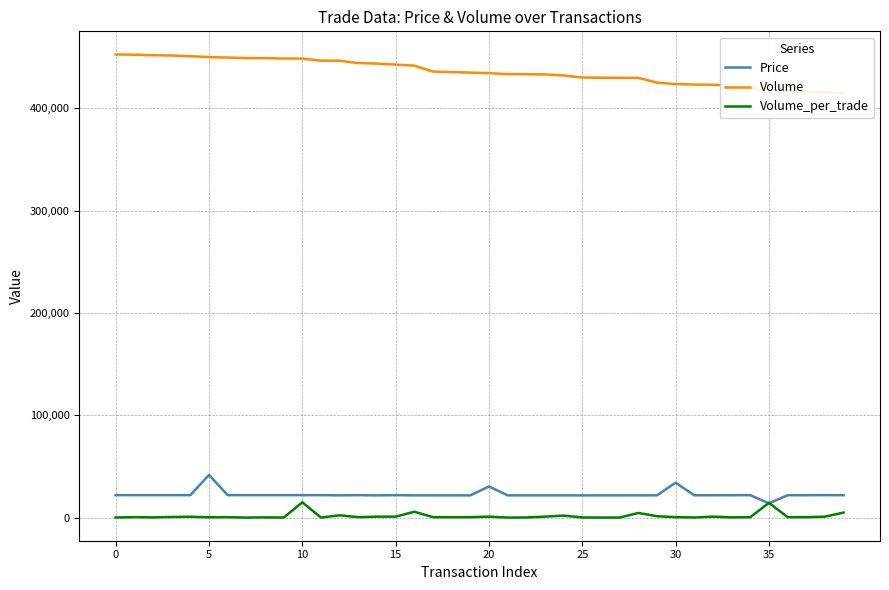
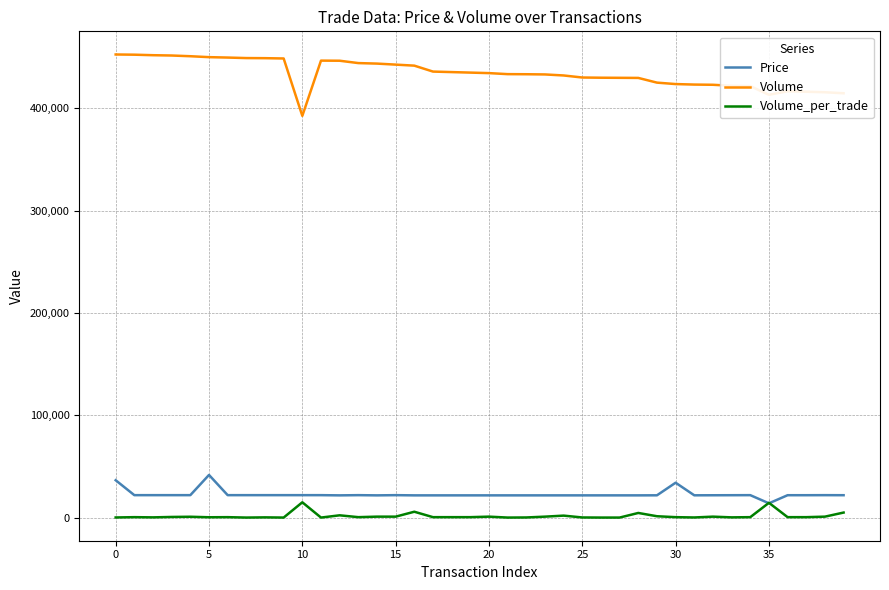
Price, 0: 22,000 -> 37,000
Volume, 10: 449,000 -> 393,000
Price, 20: 30,000 -> 22,000
